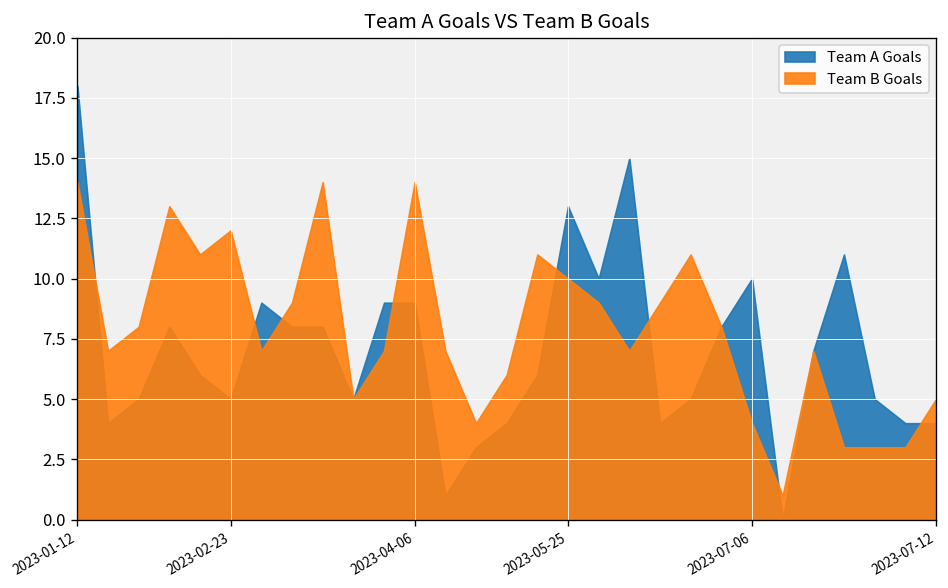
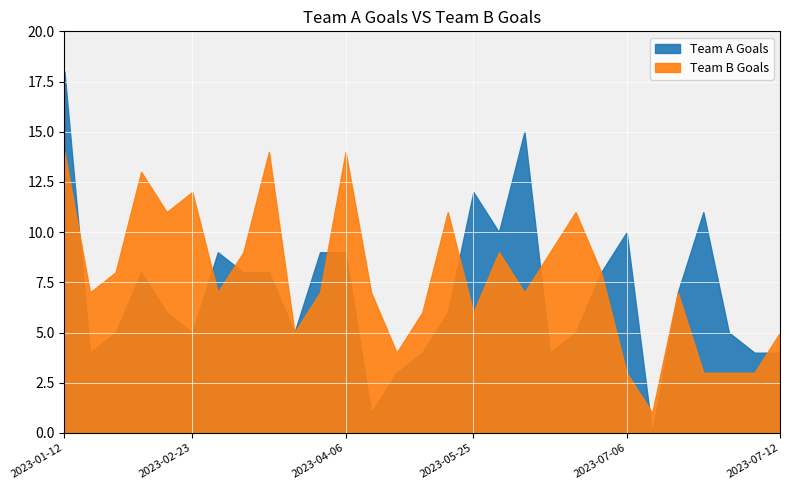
Team A Goals, 2023-05-25: 13 -> 12
Team B Goals, 2023-05-25: 10 -> 6
Team B Goals, 2023-07-06: 4 -> 3
